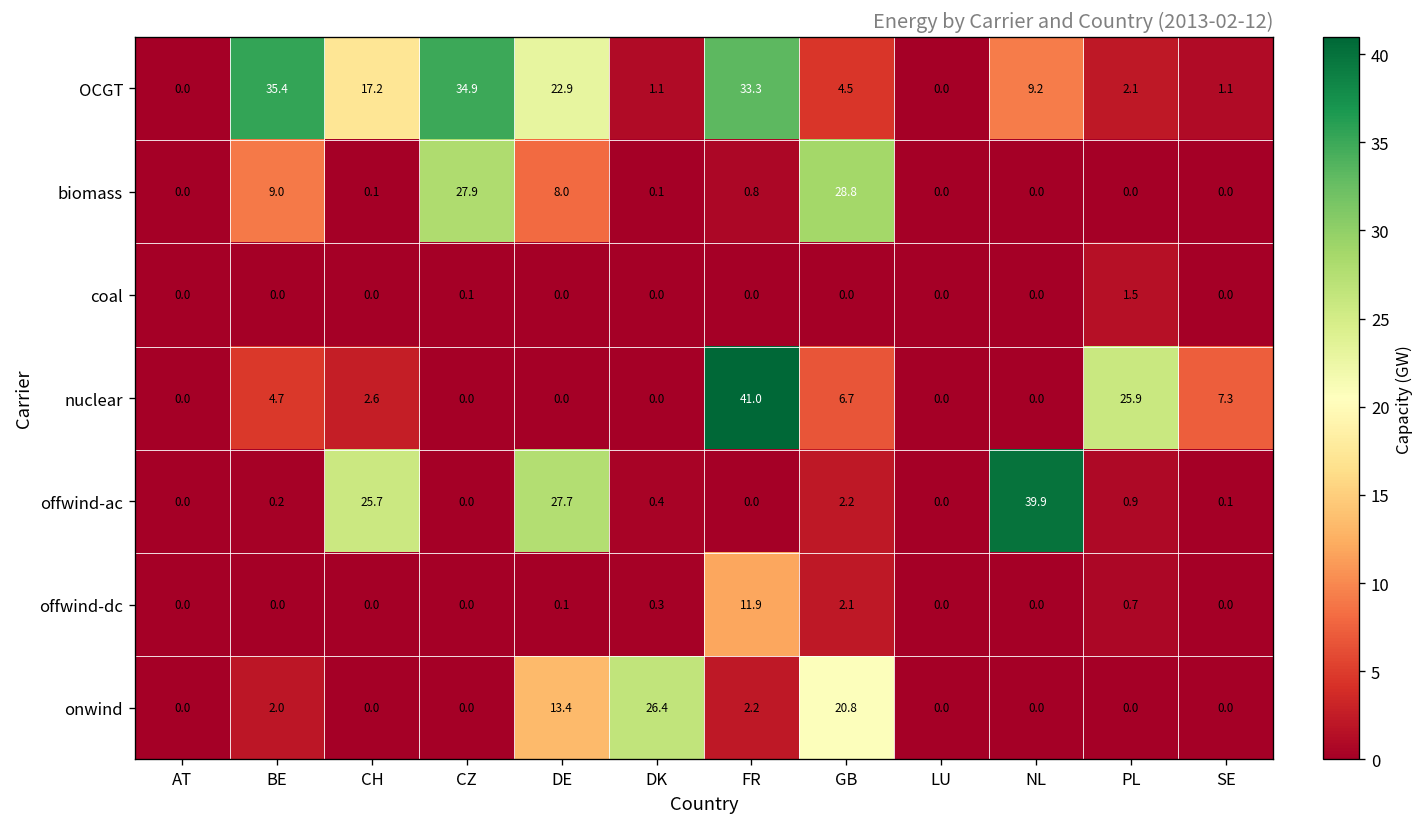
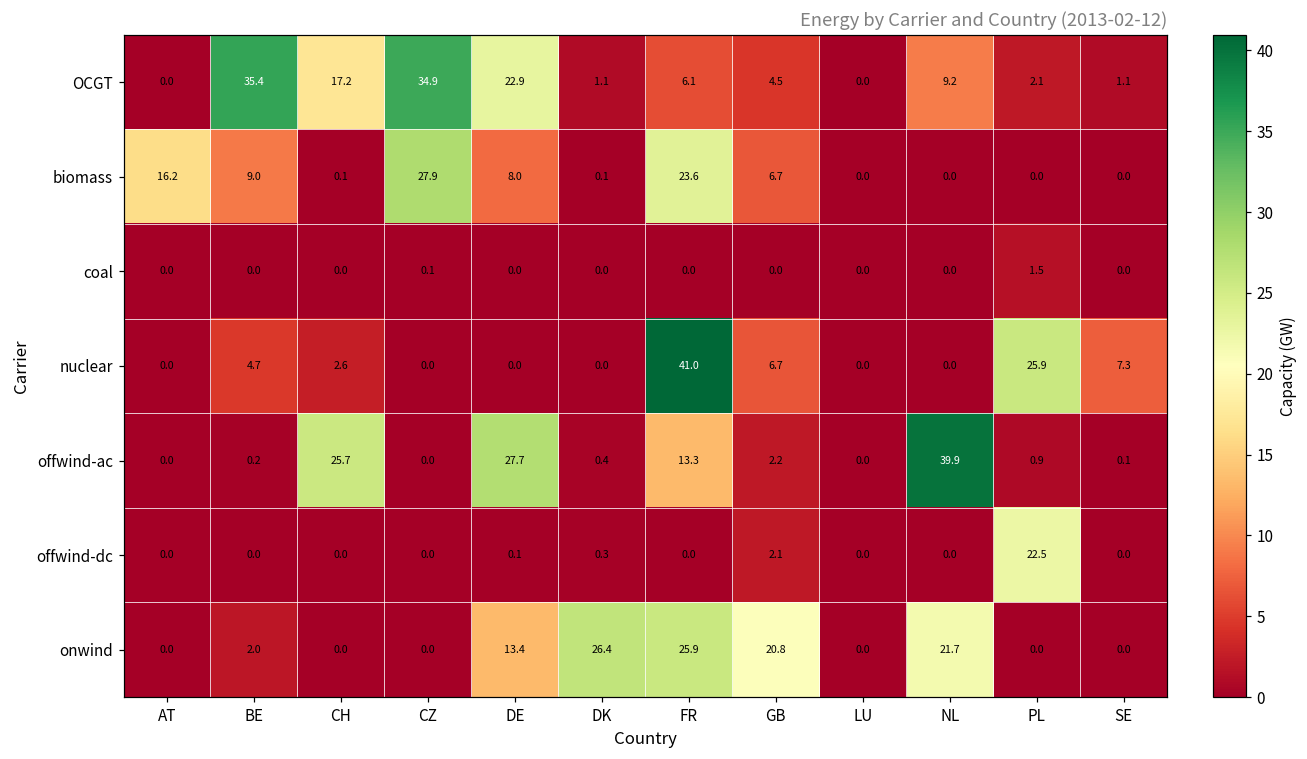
OCGT, FR: 33.3 -> 6.1
biomass, AT: 0.0 -> 16.2
biomass, FR: 0.8 -> 23.6
biomass, GB: 28.8 -> 6.7
offwind-ac, FR: 0.0 -> 13.3
offwind-dc, FR: 11.9 -> 0.0
offwind-dc, PL: 0.7 -> 22.5
onwind, FR: 2.2 -> 25.9
onwind, NL: 0.0 -> 21.7
